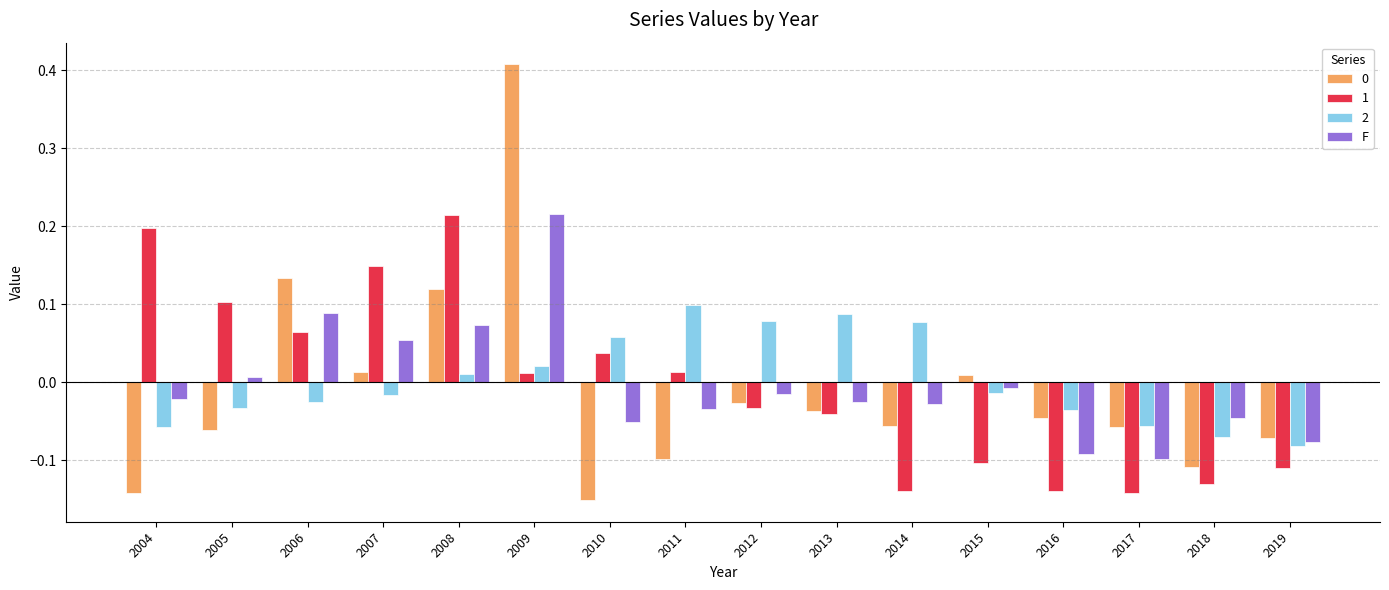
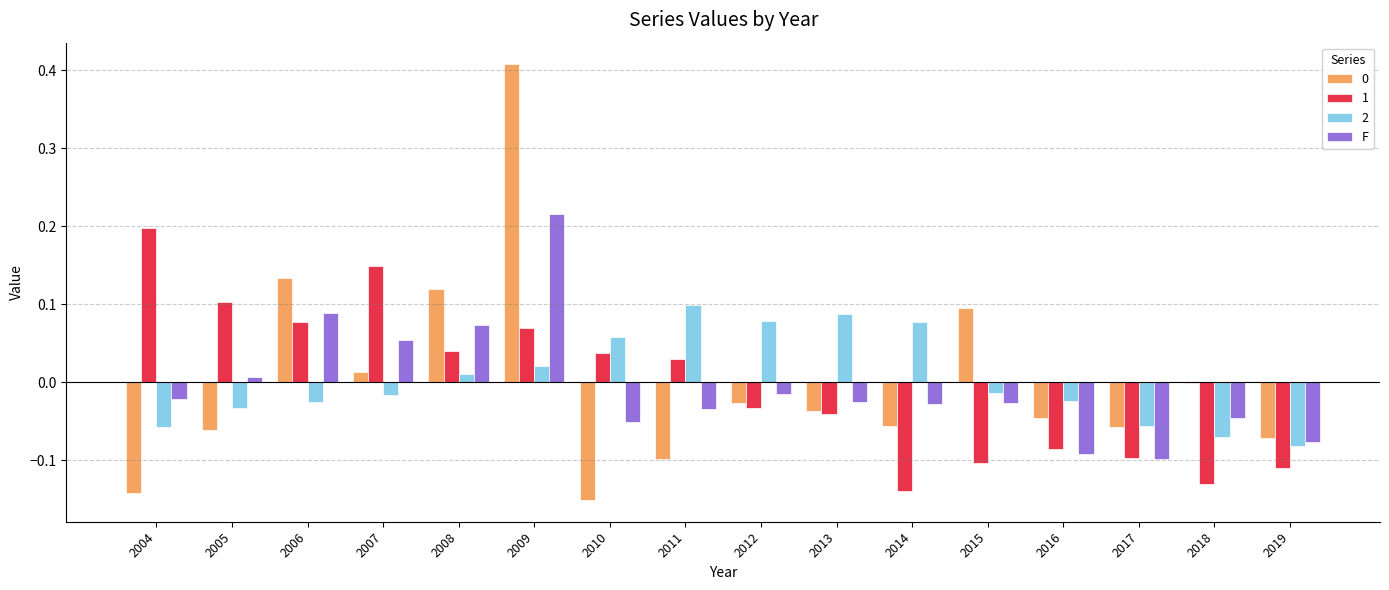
1, 2006: 0.06 -> 0.08
1, 2008: 0.21 -> 0.04
1, 2009: 0.01 -> 0.07
1, 2011: 0.01 -> 0.03
0, 2015: 0.01 -> 0.10
F, 2015: -0.01 -> -0.03
1, 2016: -0.14 -> -0.09
2, 2016: -0.04 -> -0.02
1, 2017: -0.14 -> -0.10
0, 2018: -0.11 -> 0.00
